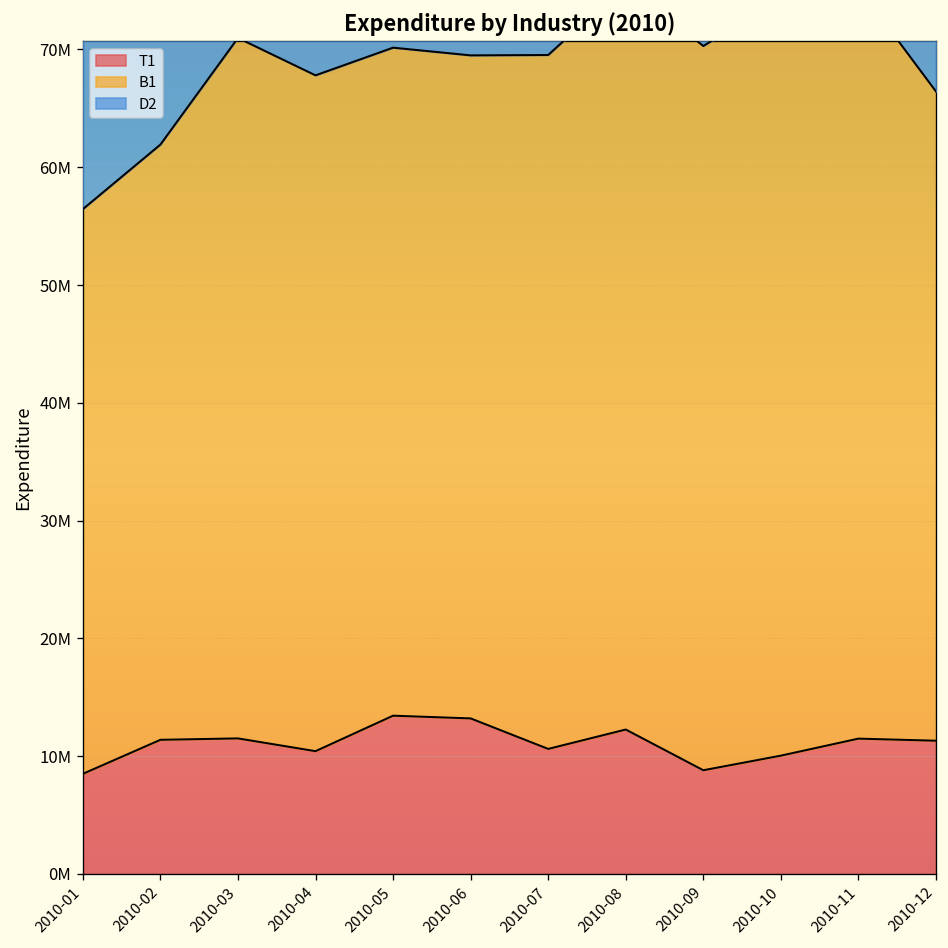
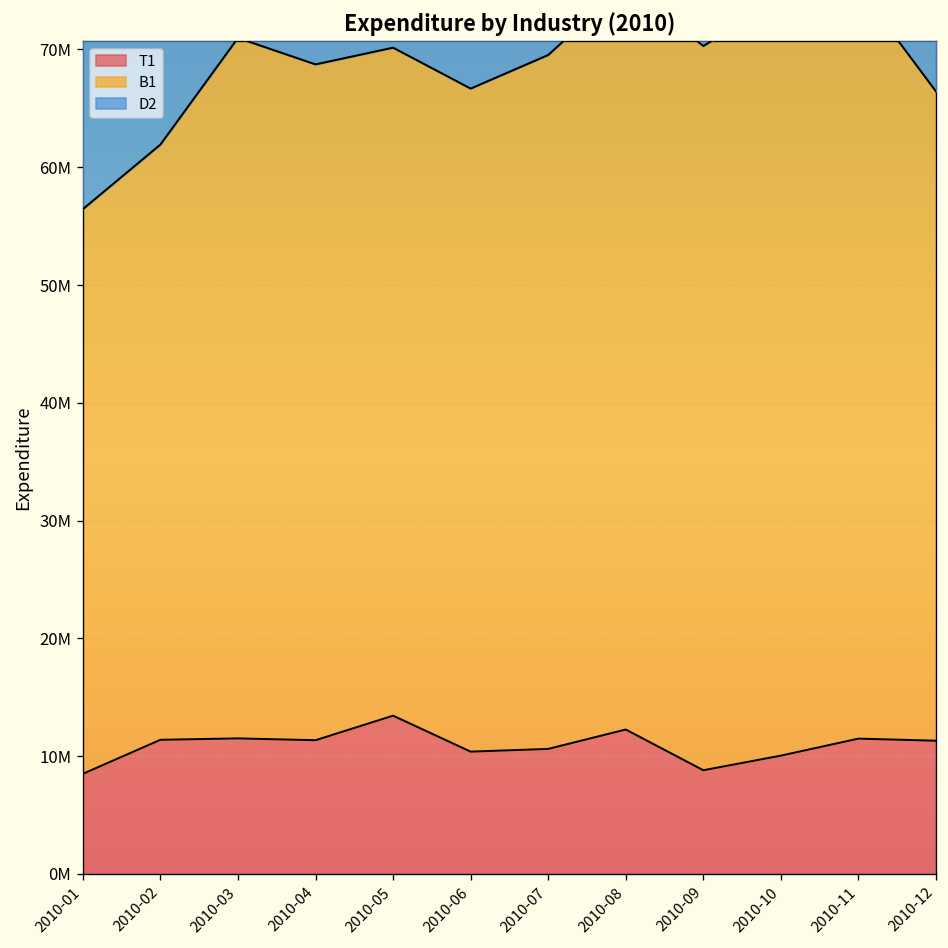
T1, 2010-04: 10000000 -> 11000000
T1, 2010-06: 13000000 -> 10000000
